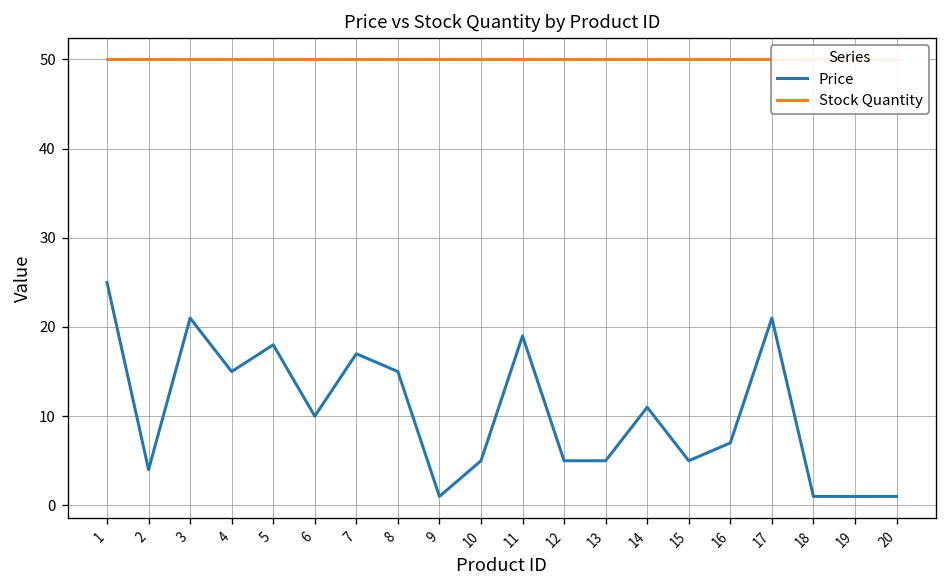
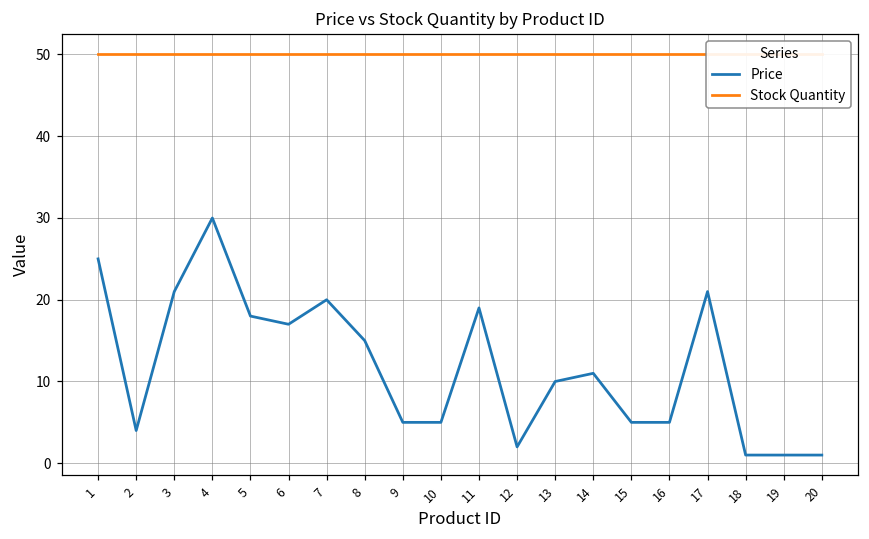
Price, 4: 15 -> 30
Price, 6: 10 -> 17
Price, 7: 17 -> 20
Price, 9: 1 -> 5
Price, 12: 5 -> 2
Price, 13: 5 -> 10
Price, 16: 7 -> 5
